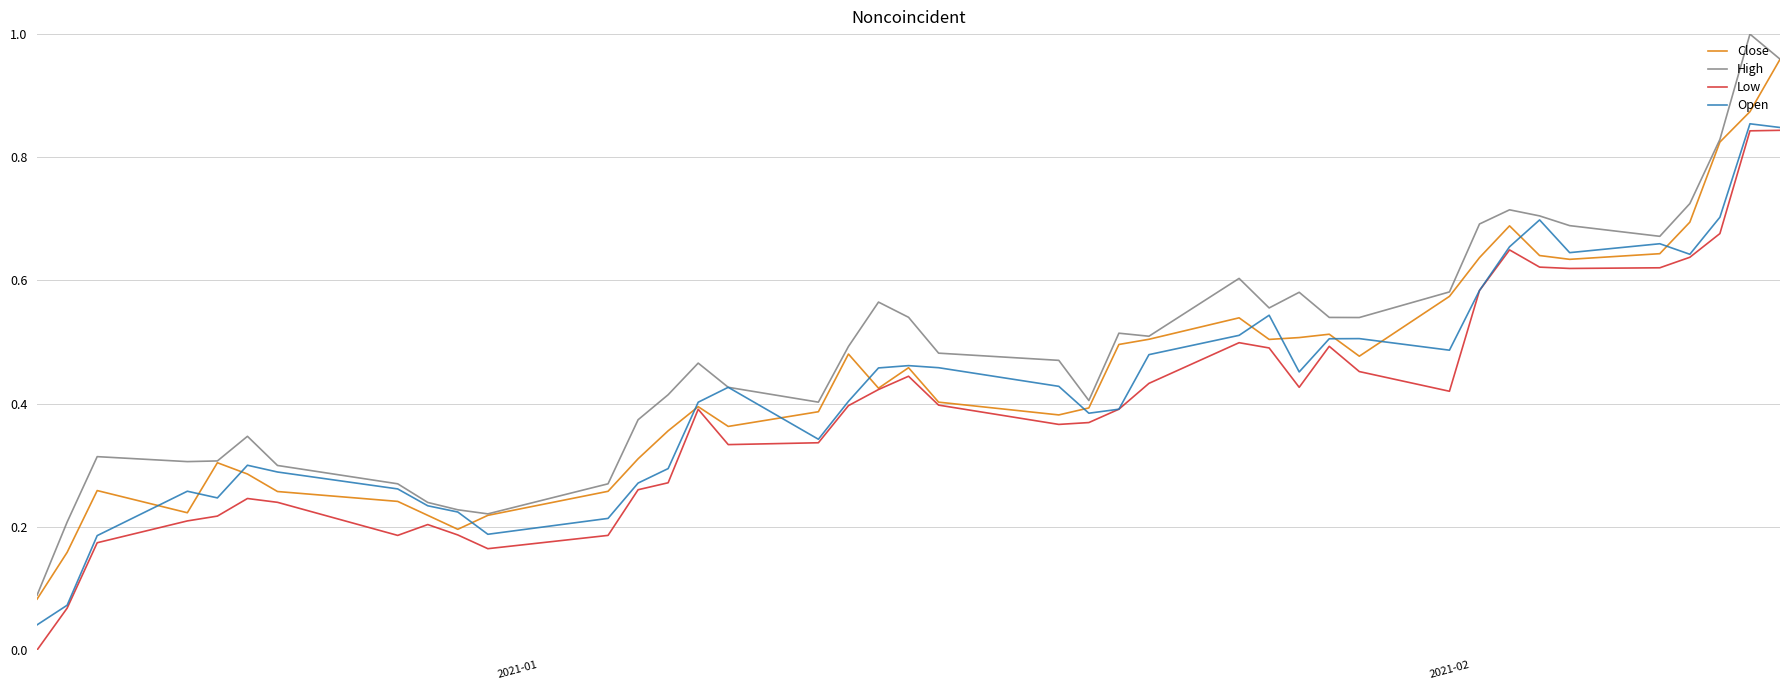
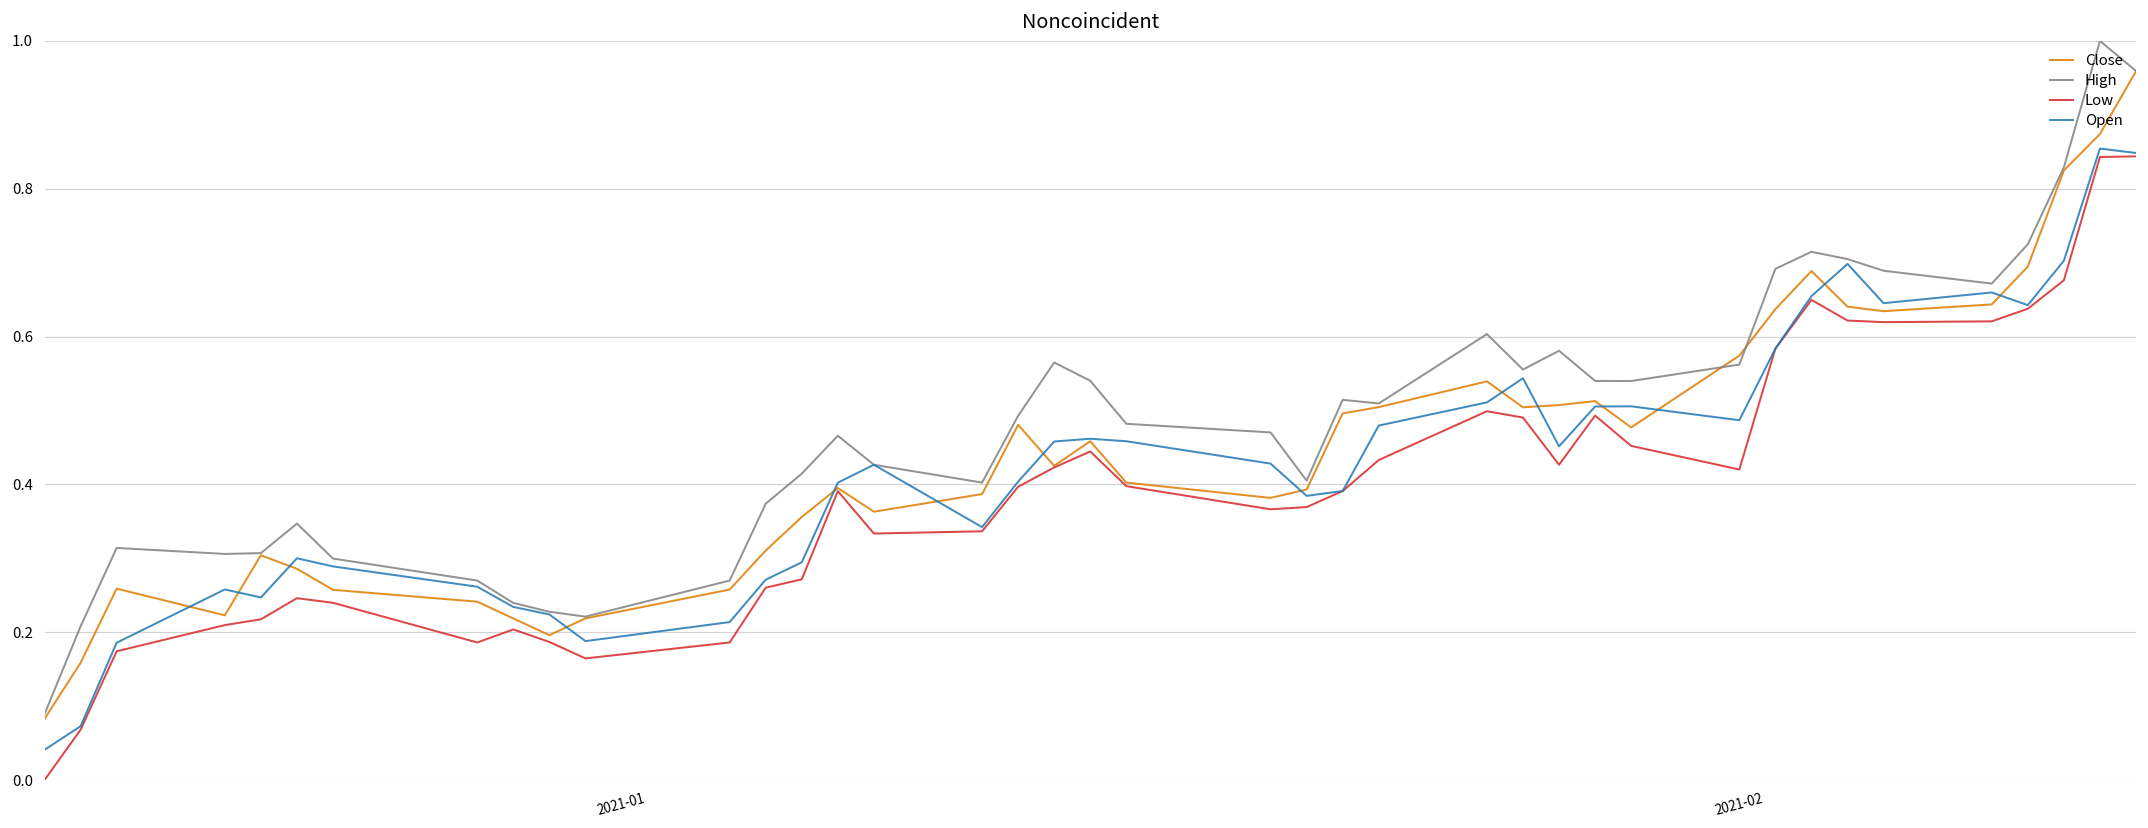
High, 2021-02: 0.58 -> 0.56
